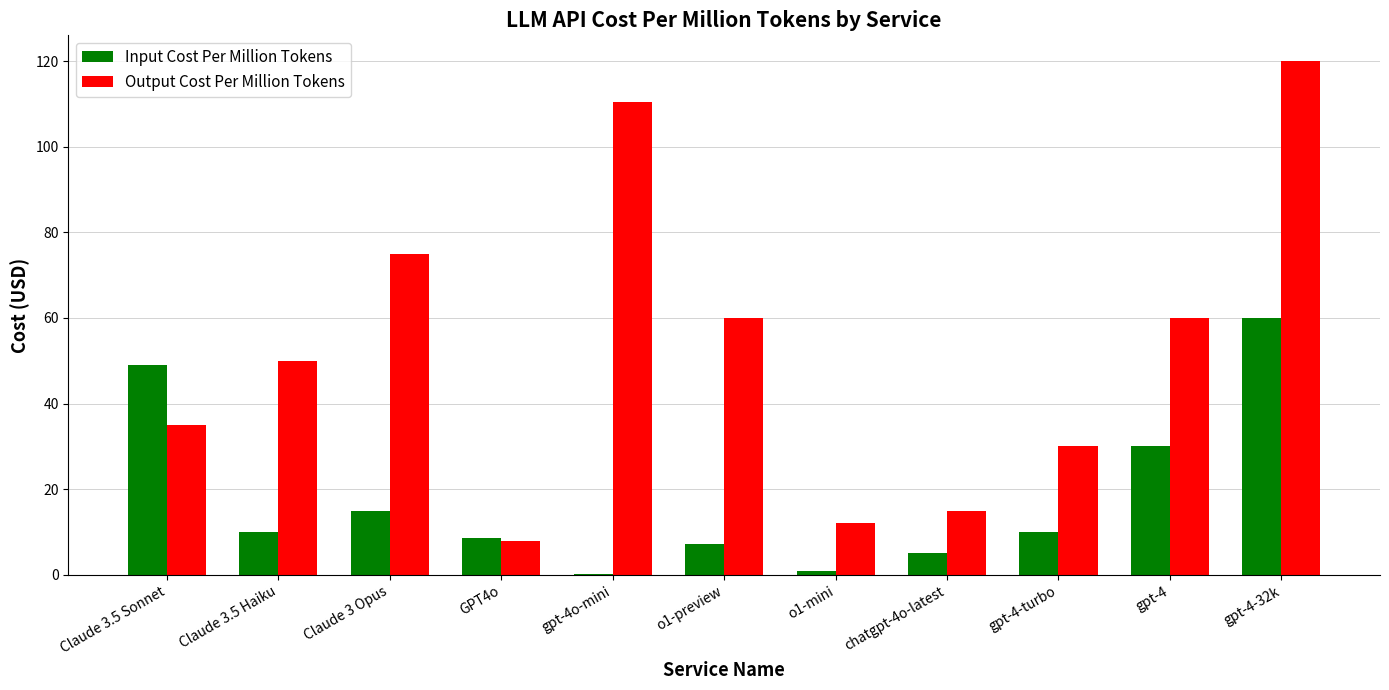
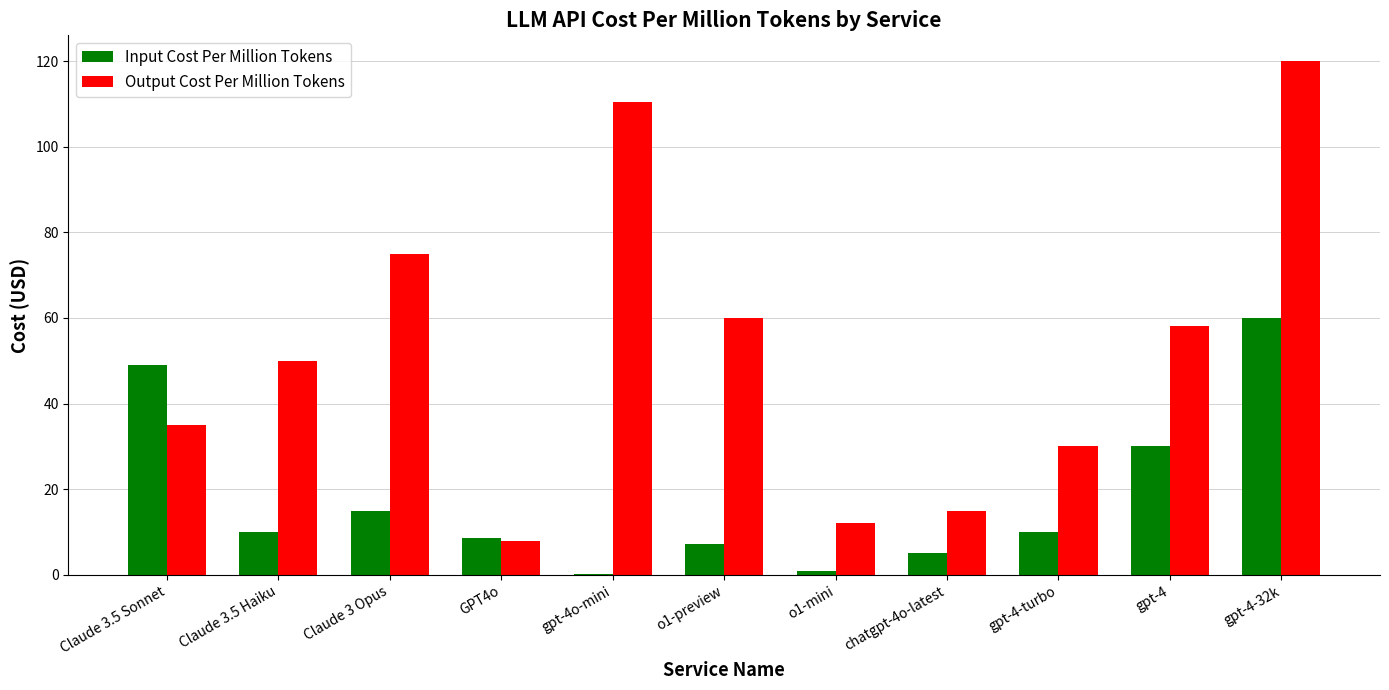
Output Cost Per Million Tokens, gpt-4: 60 -> 58
